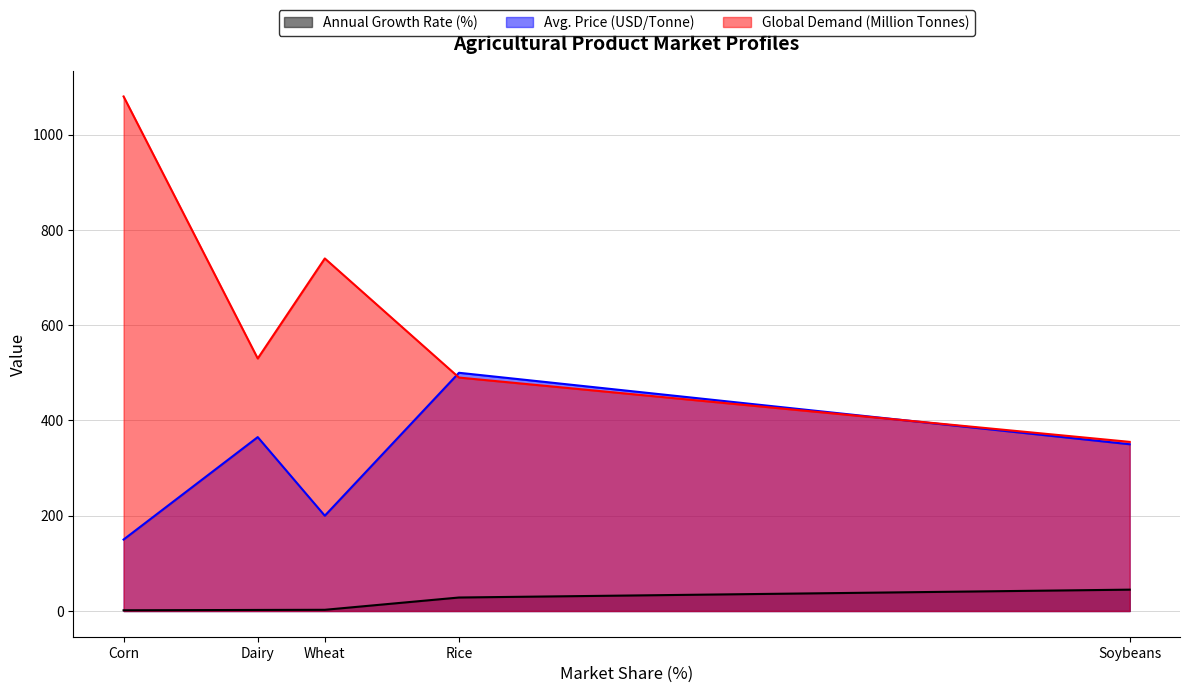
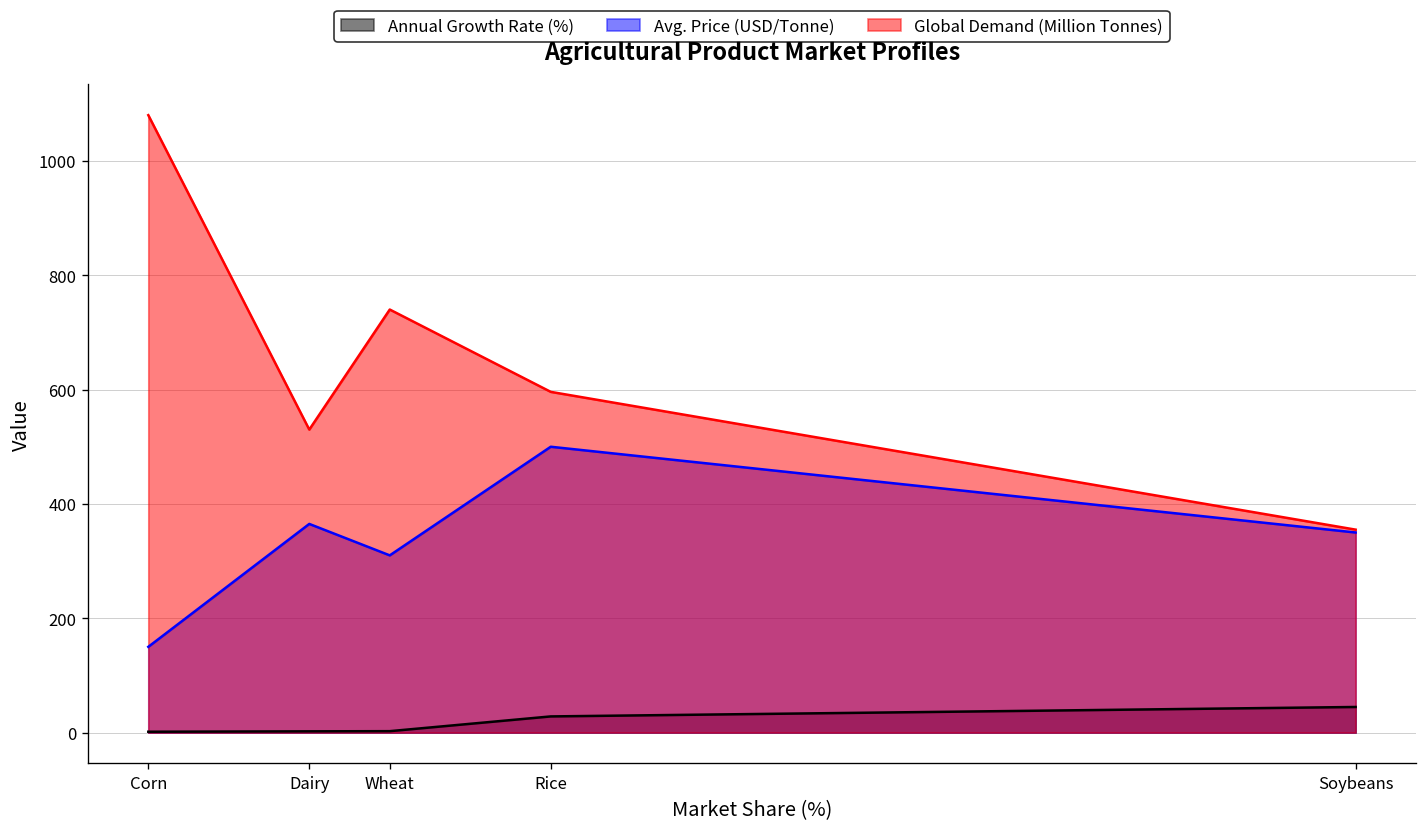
Avg. Price (USD/Tonne), Wheat: 200 -> 310
Global Demand (Million Tonnes), Rice: 490 -> 600
